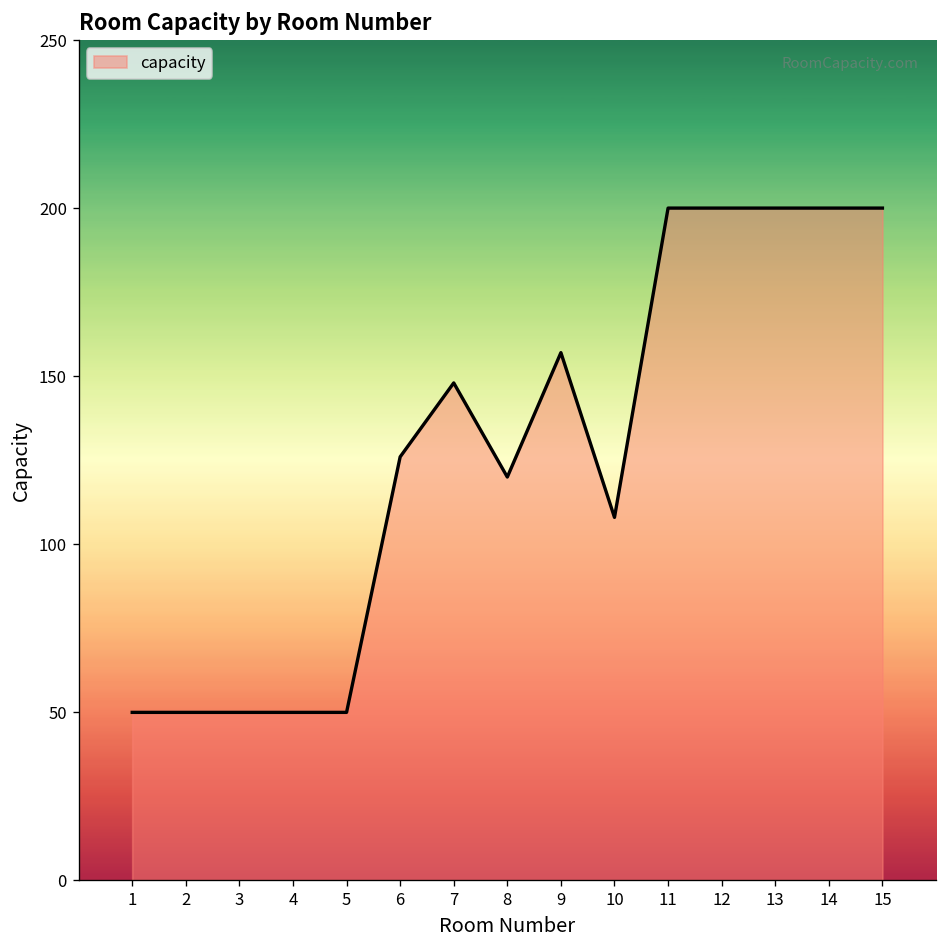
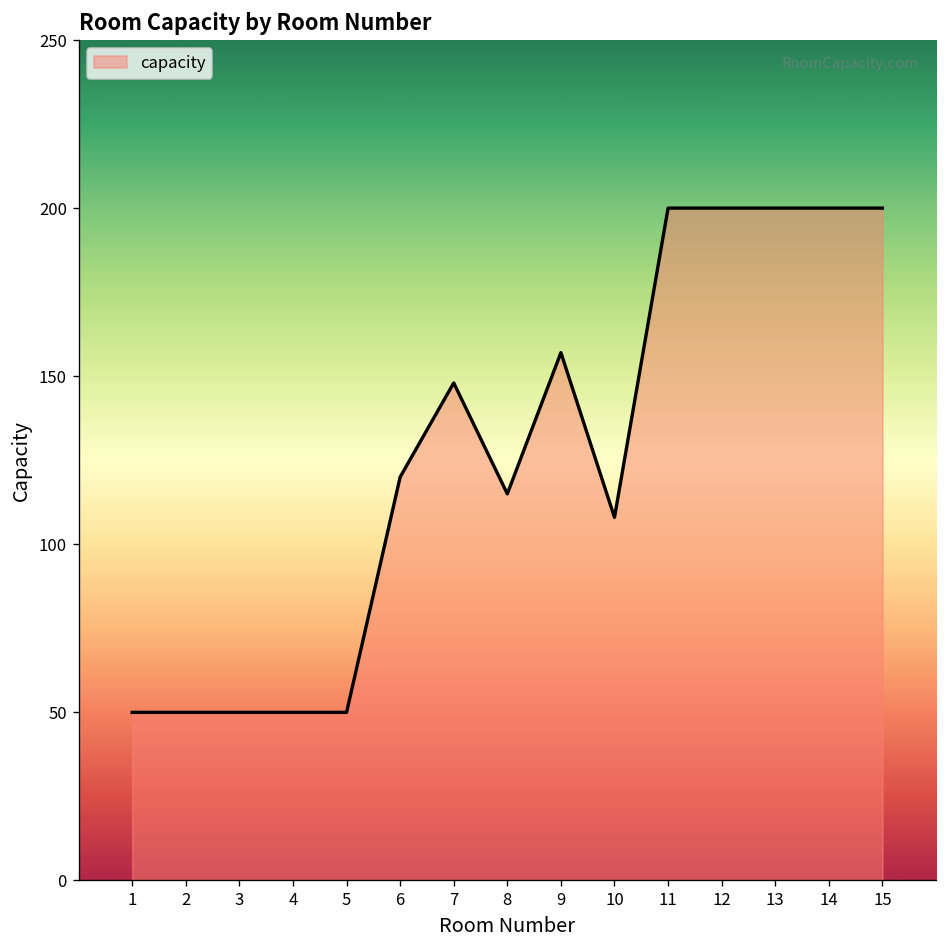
6: 126 -> 120
8: 120 -> 115
